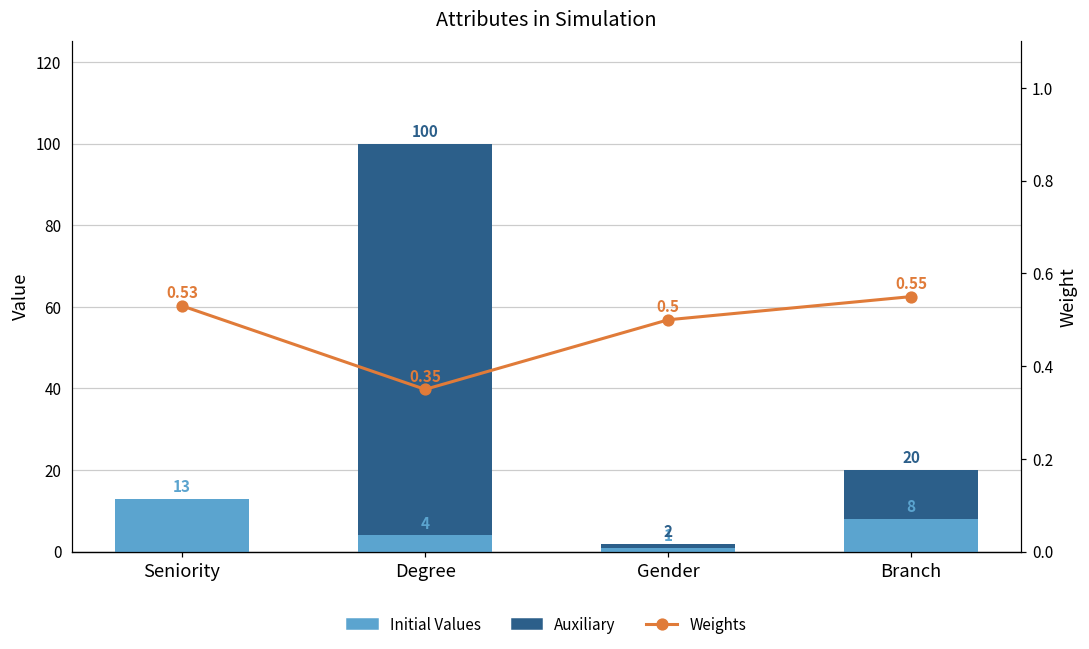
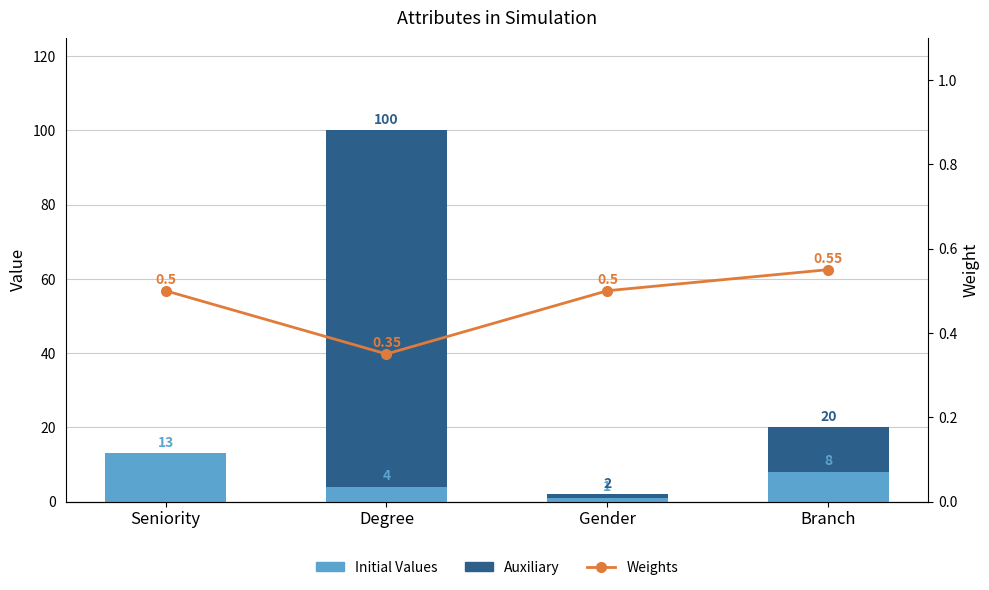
Weights, Seniority: 0.53 -> 0.5
